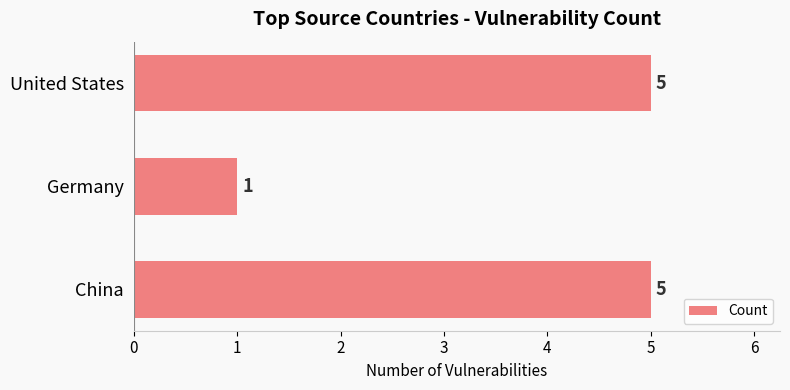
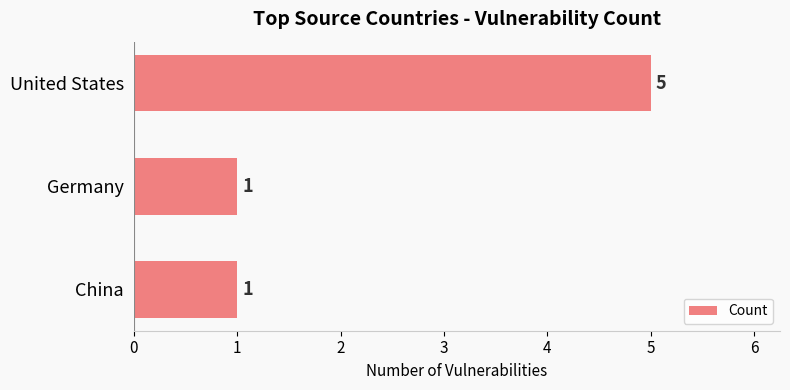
China: 5 -> 1
